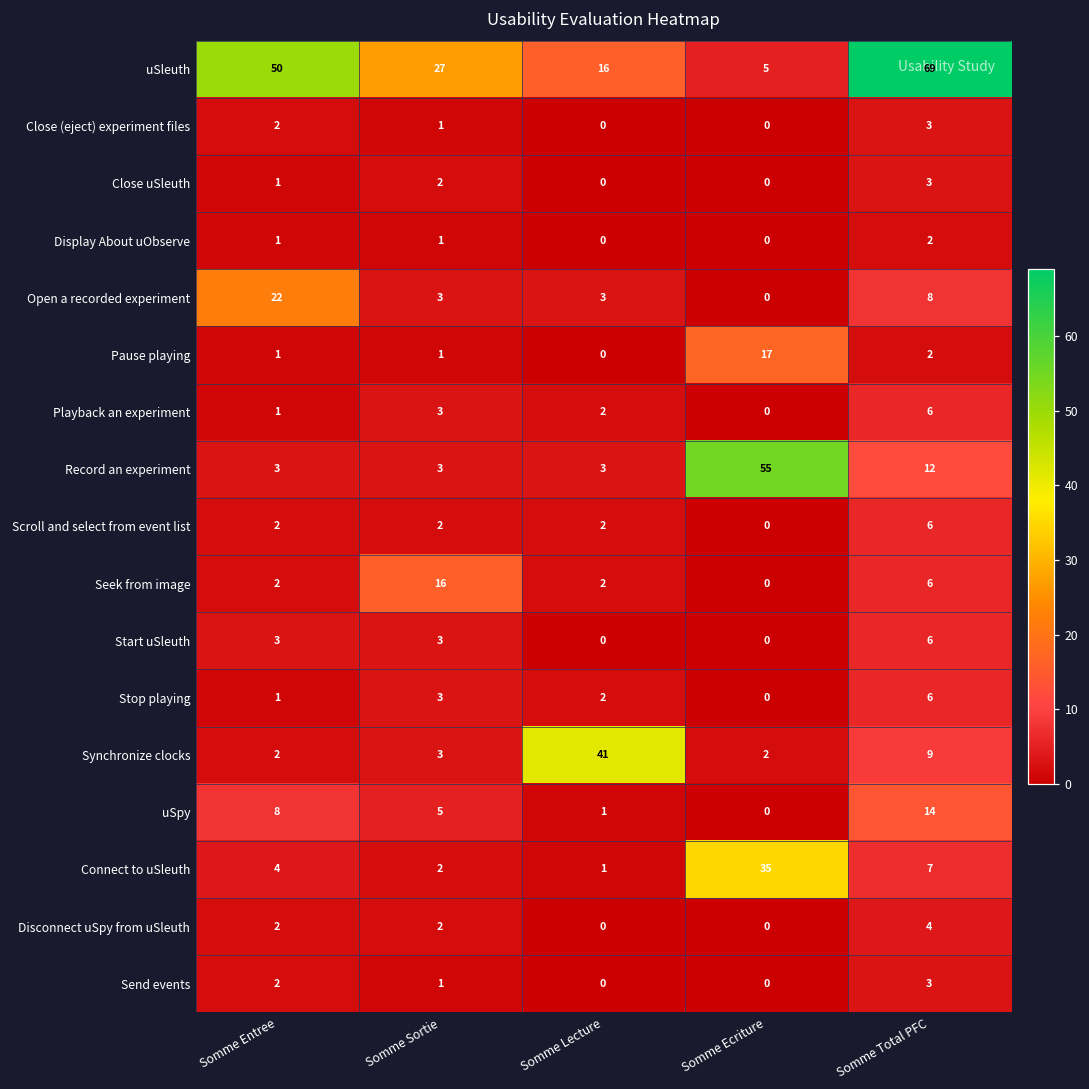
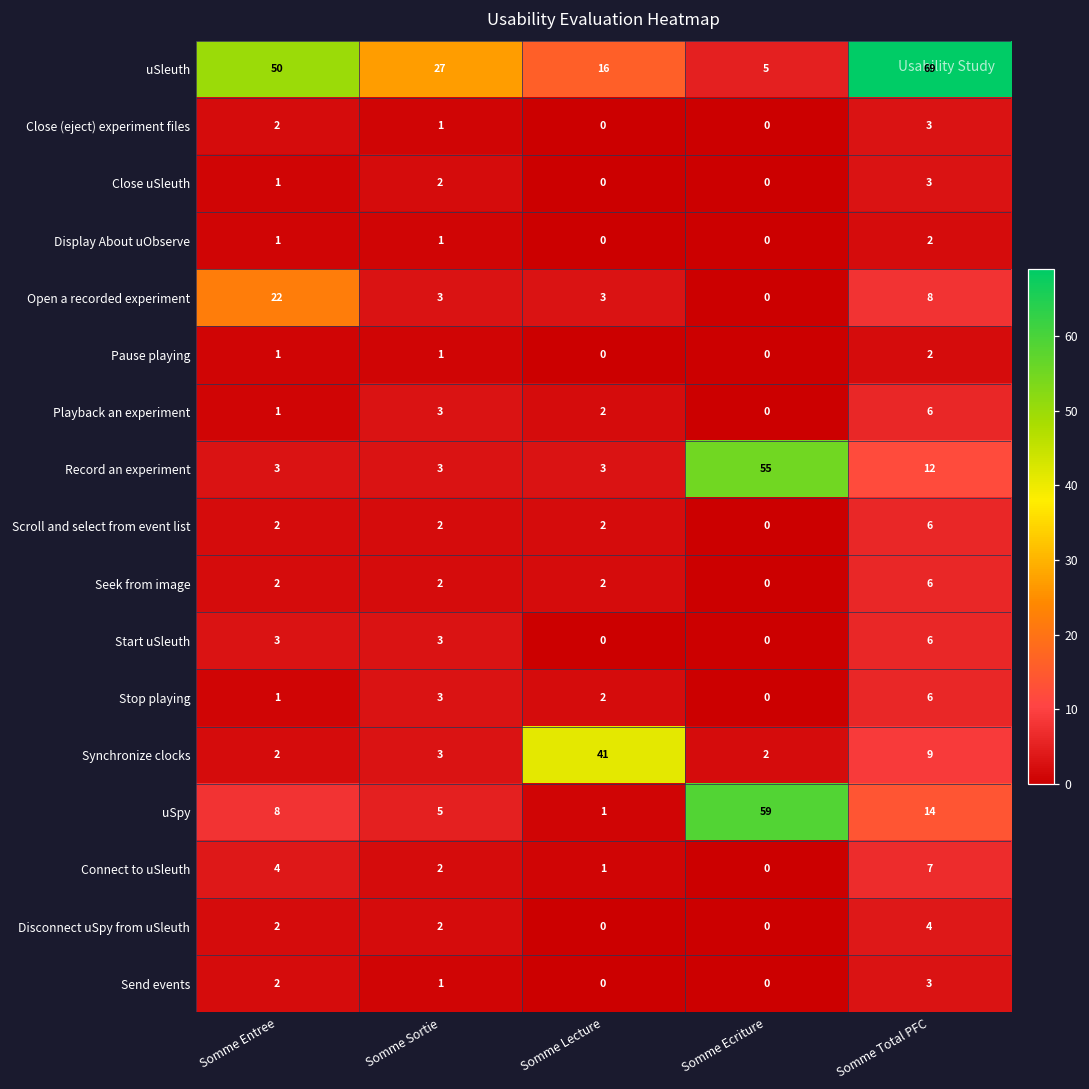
Pause playing, Somme Ecriture: 17 -> 0
Seek from image, Somme Sortie: 16 -> 2
uSpy, Somme Ecriture: 0 -> 59
Connect to uSleuth, Somme Ecriture: 35 -> 0
